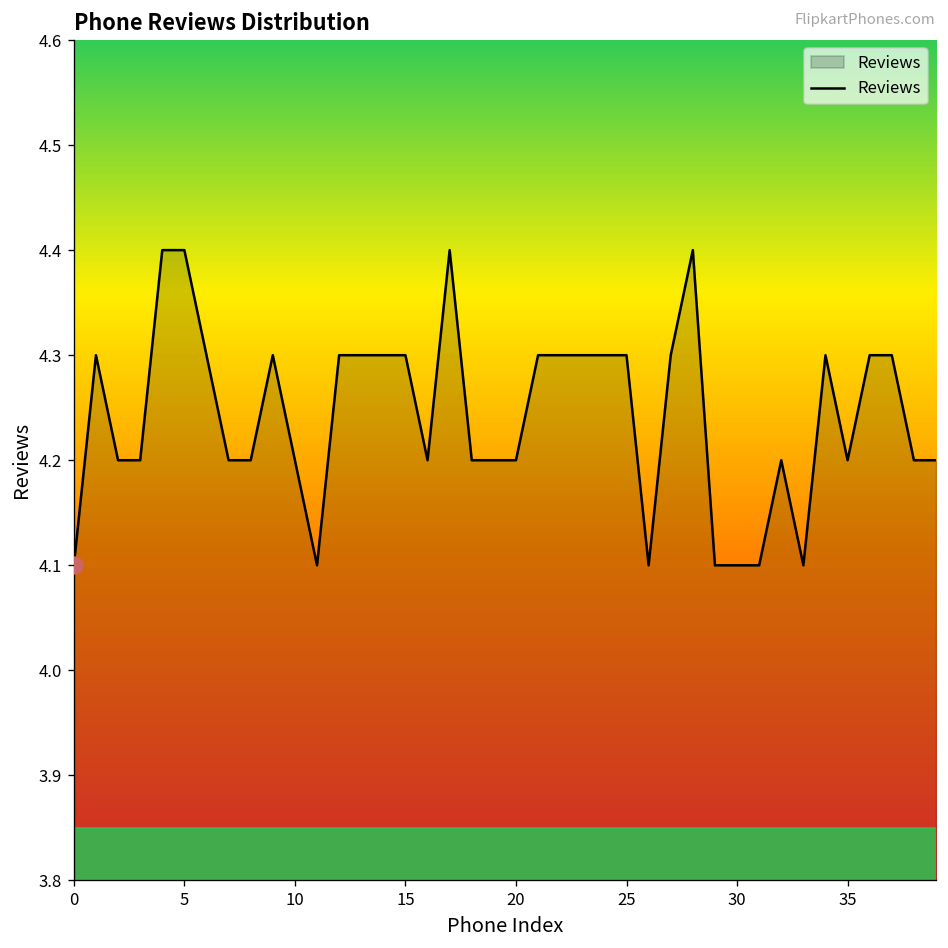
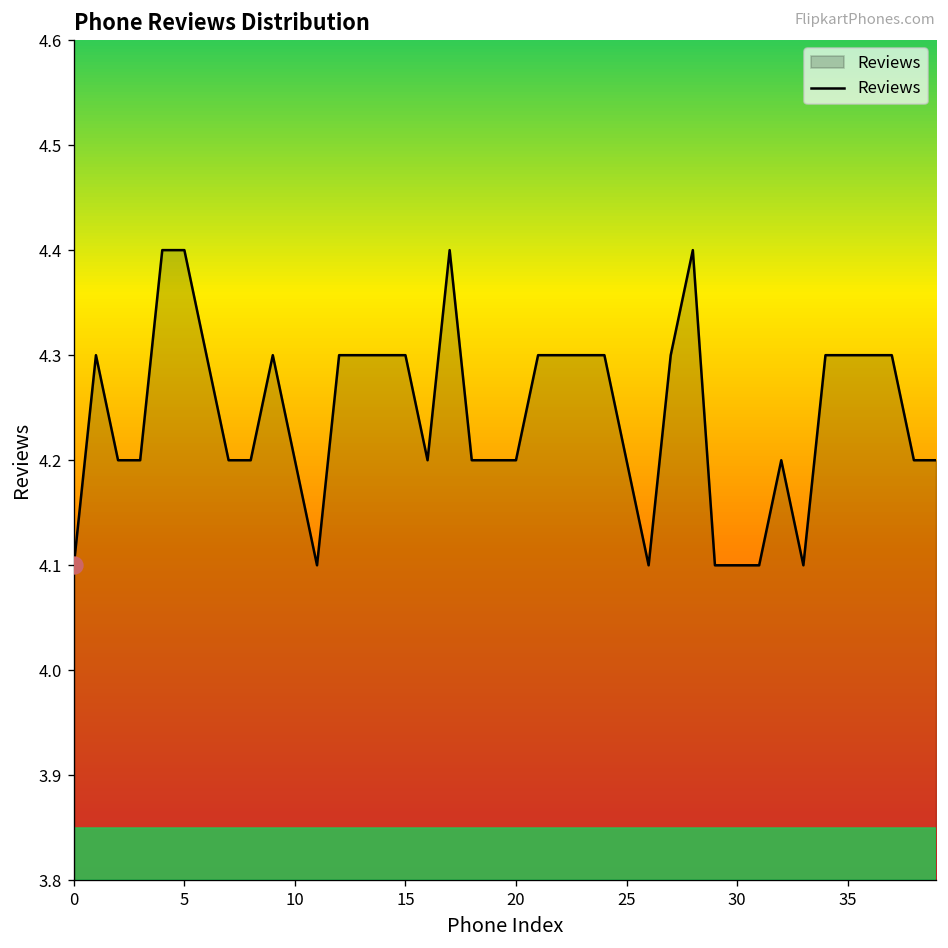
Reviews, 25: 4.3 -> 4.2
Reviews, 35: 4.2 -> 4.3
